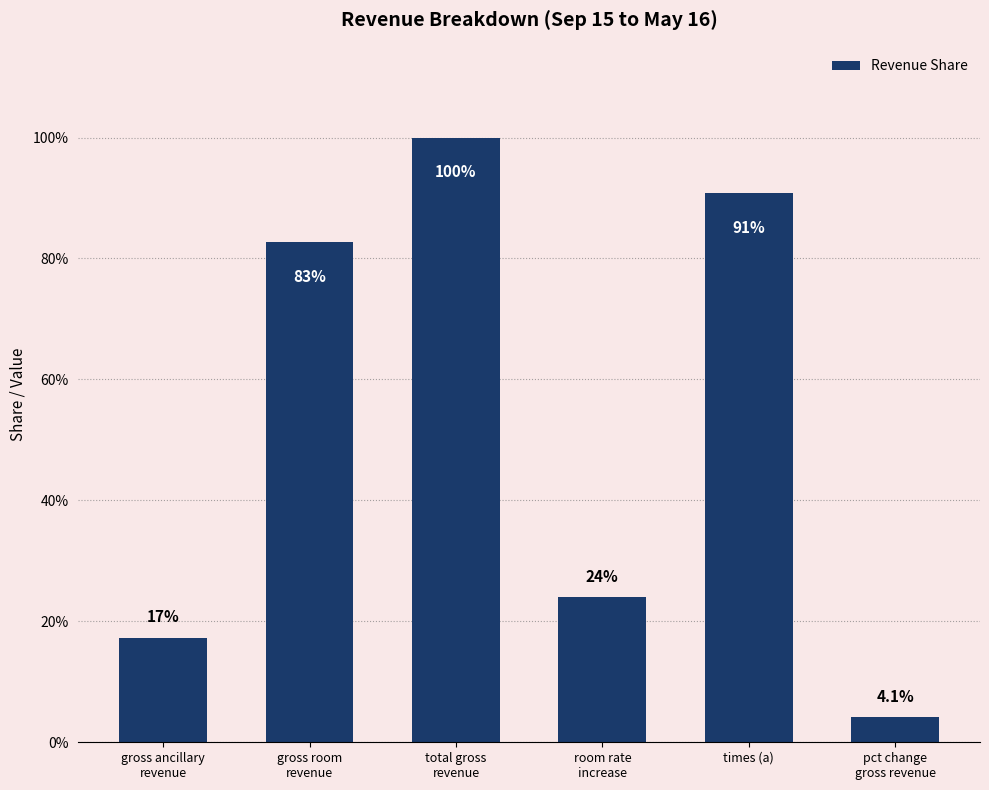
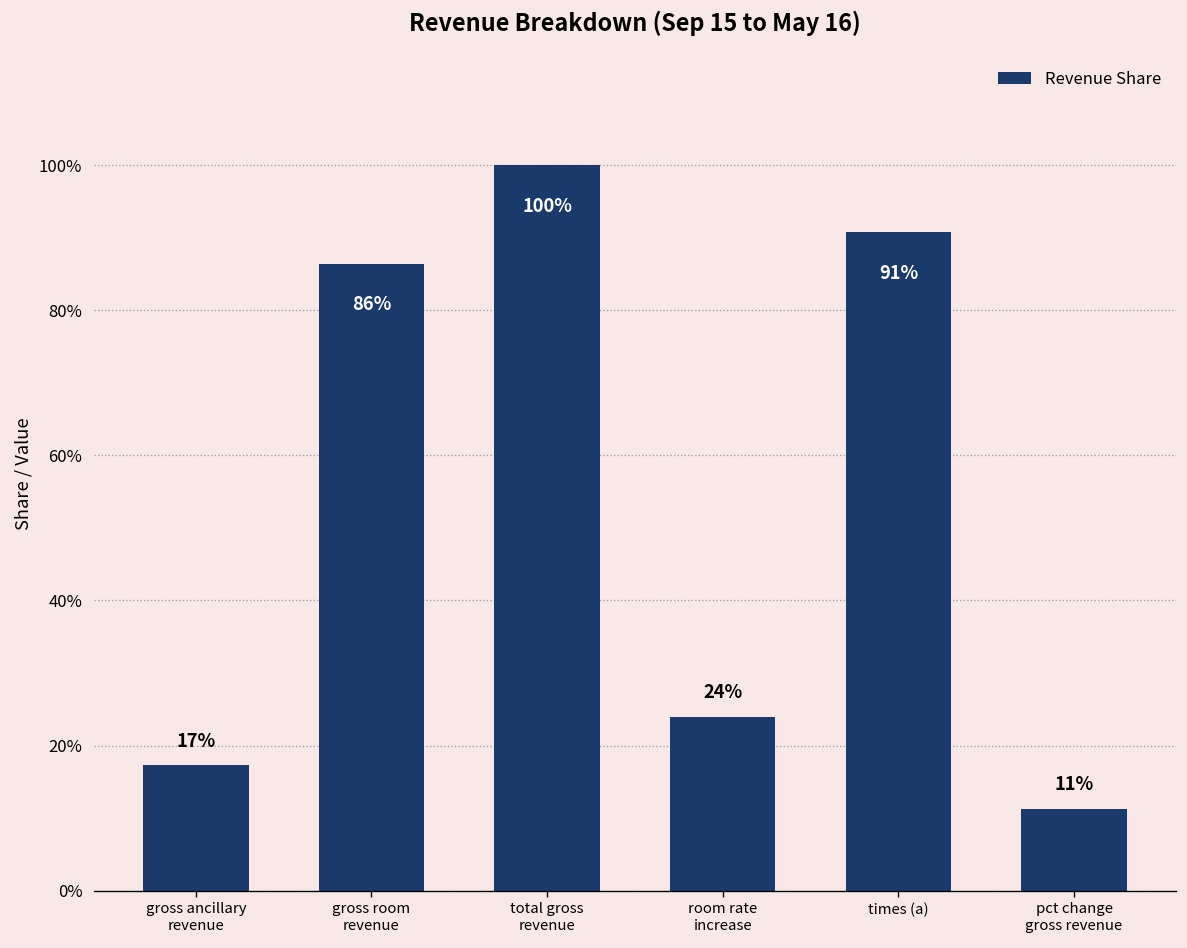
gross room revenue: 83% -> 86%
pct change gross revenue: 4.1% -> 11%
